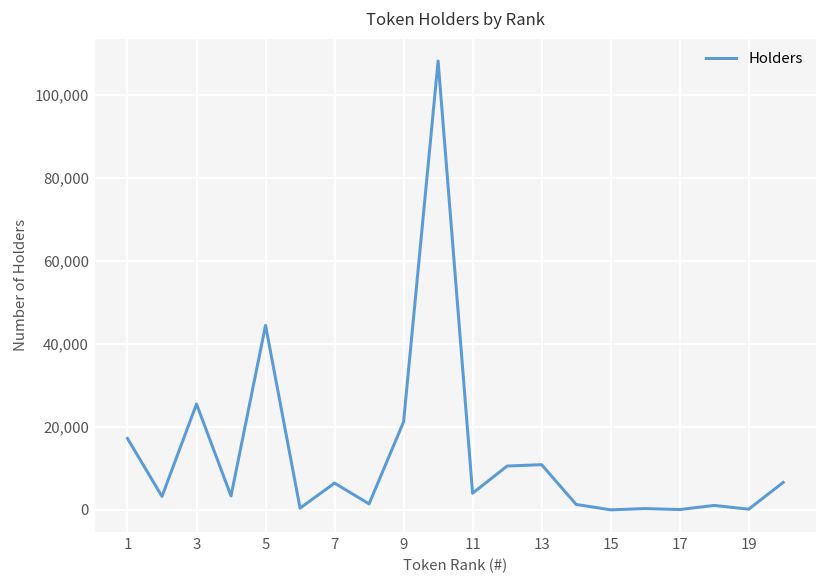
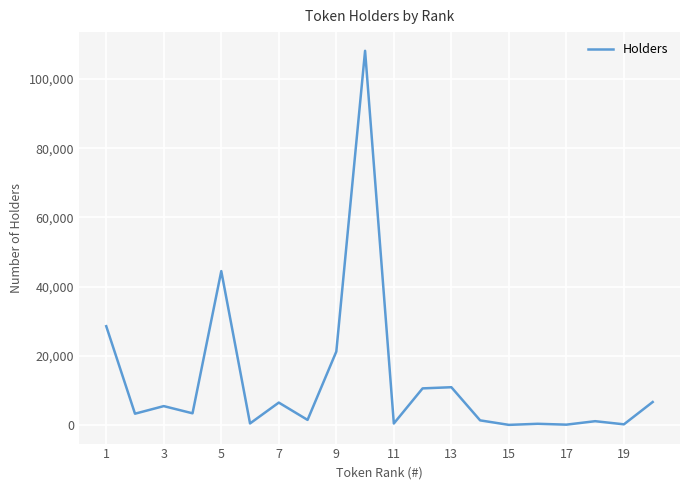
1: 17,000 -> 29,000
3: 26,000 -> 5,000
11: 4,000 -> 0
